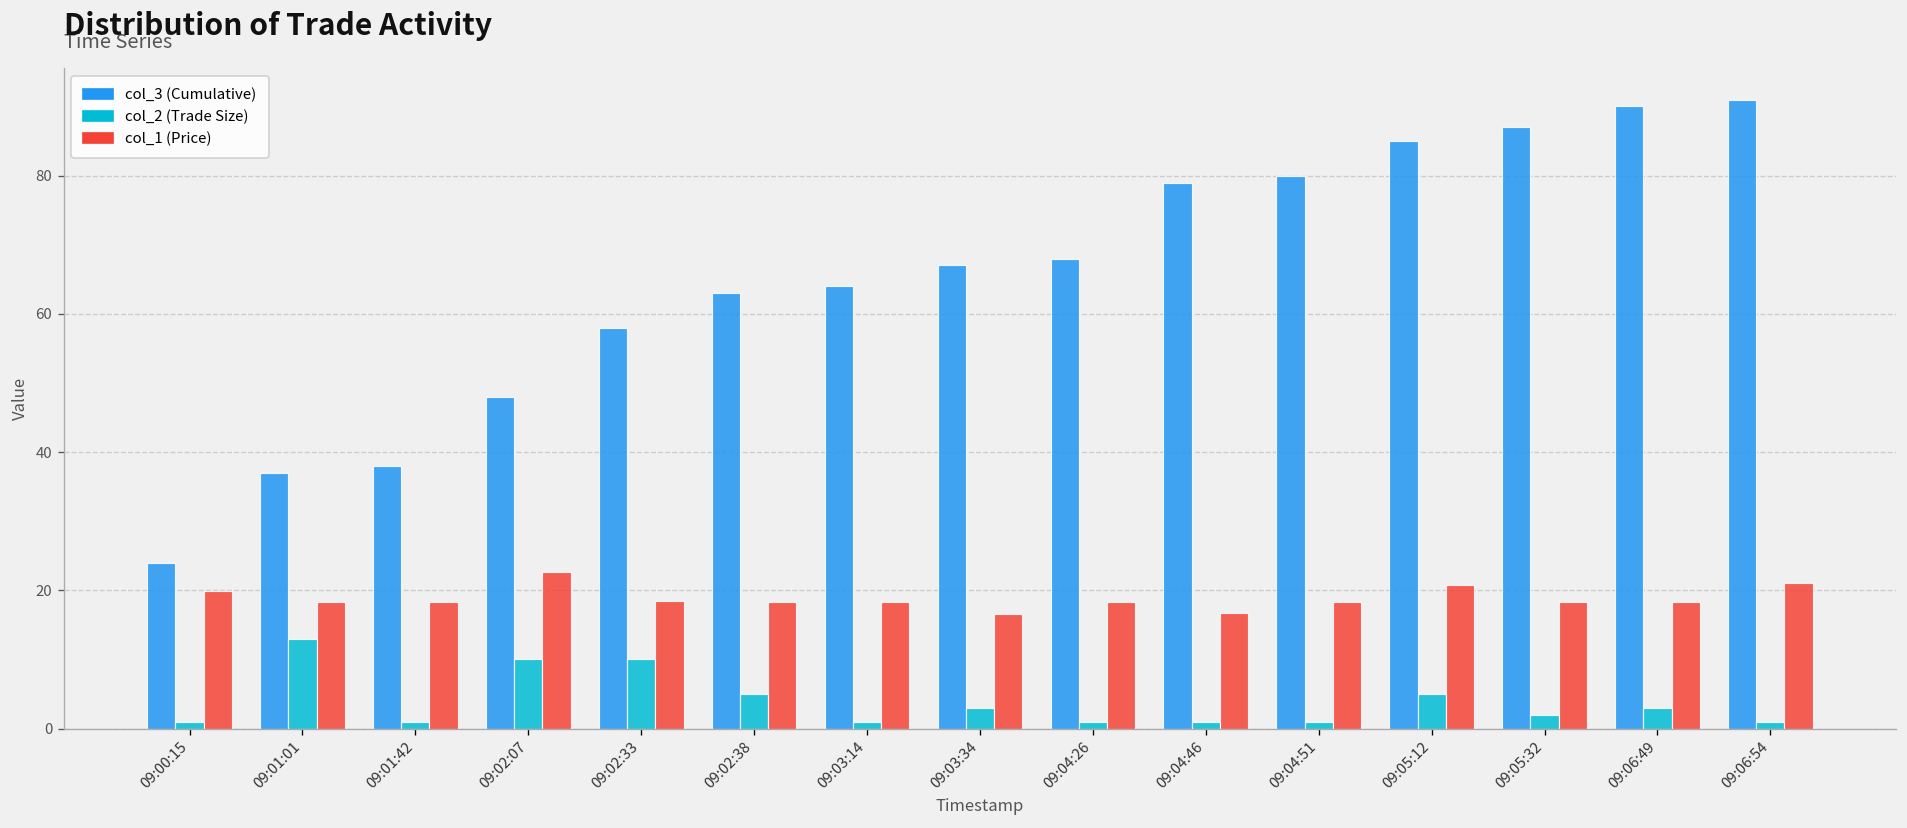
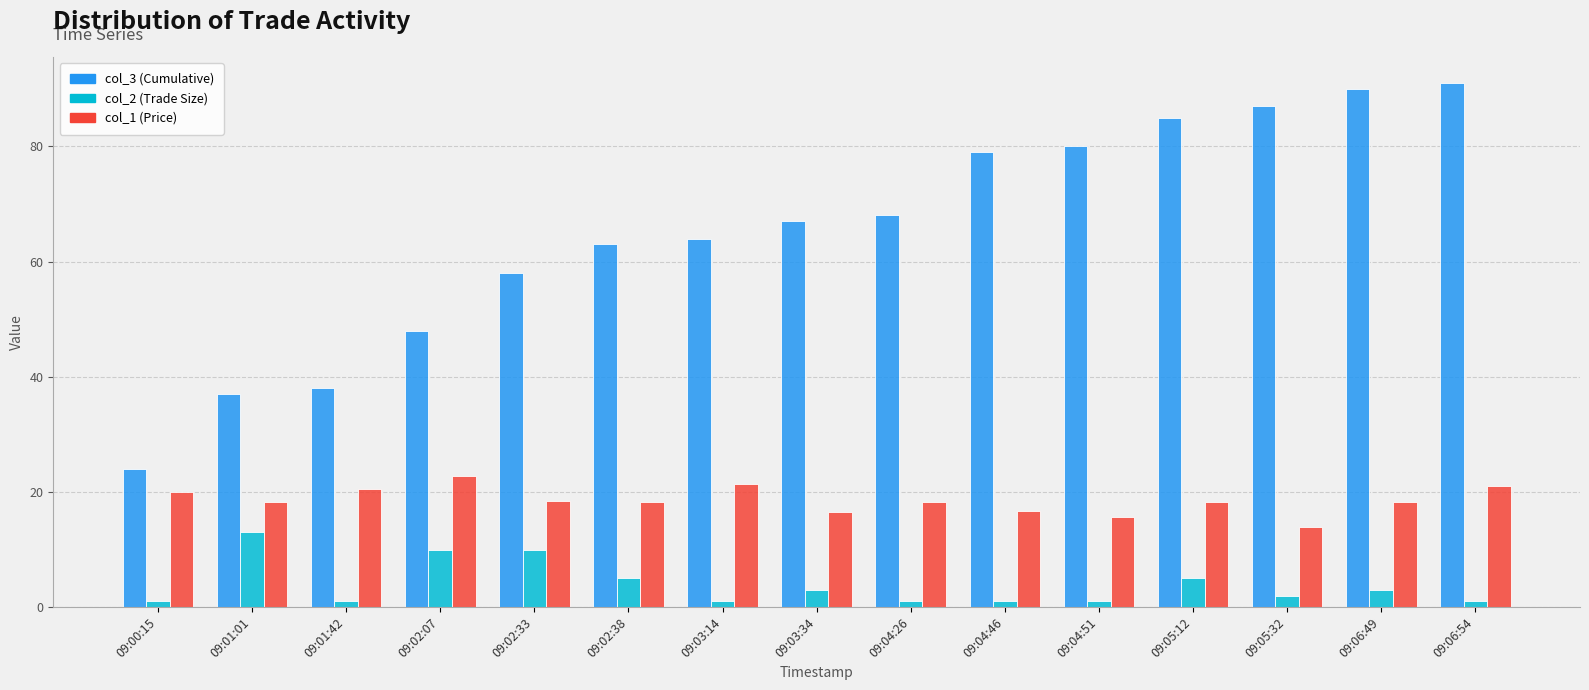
col_1 (Price), 09:01:42: 18 -> 20
col_1 (Price), 09:03:14: 18 -> 21
col_1 (Price), 09:04:51: 18 -> 16
col_1 (Price), 09:05:12: 21 -> 18
col_1 (Price), 09:05:32: 18 -> 14
